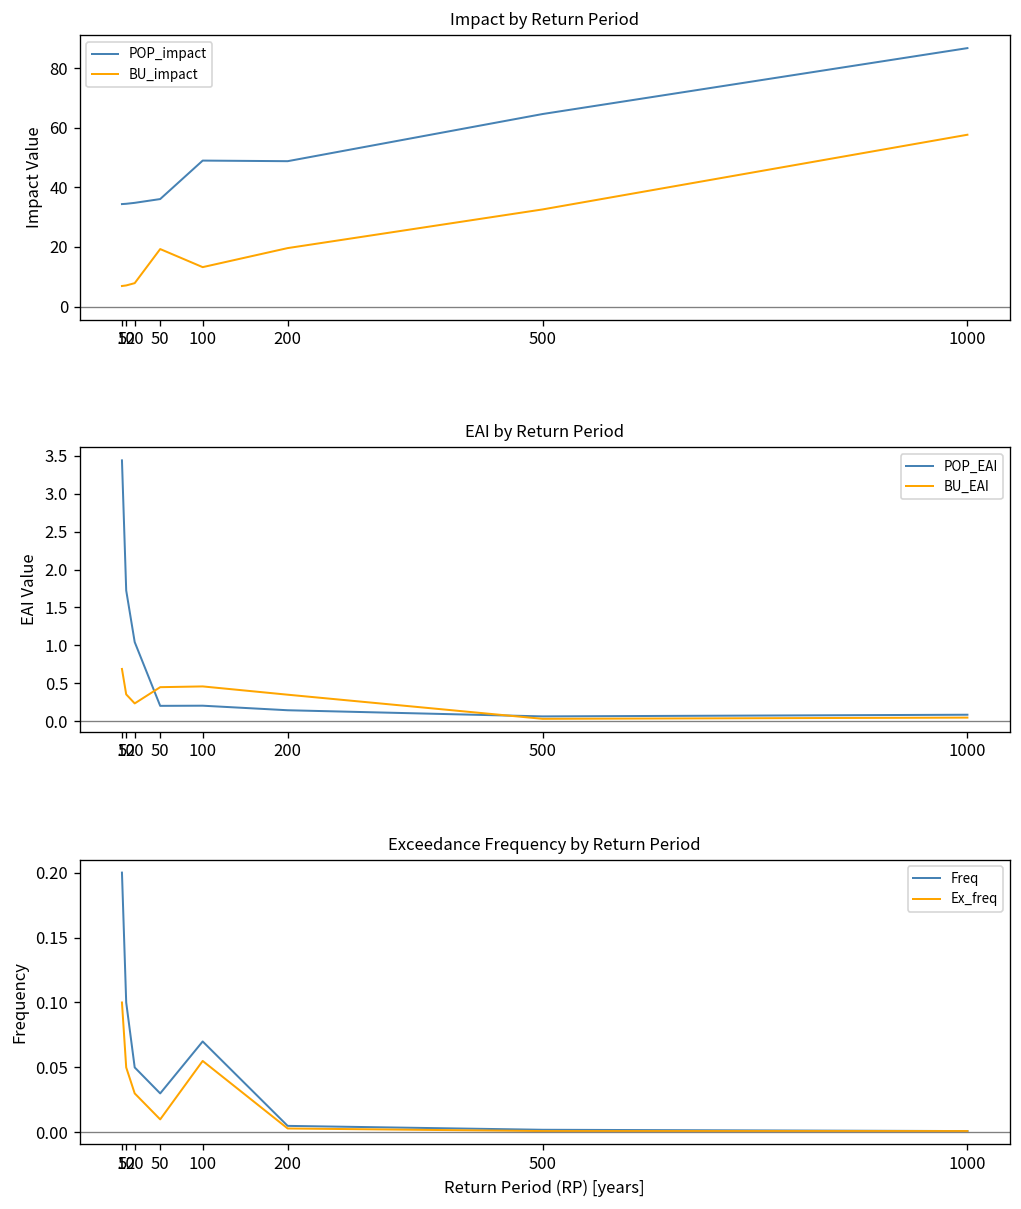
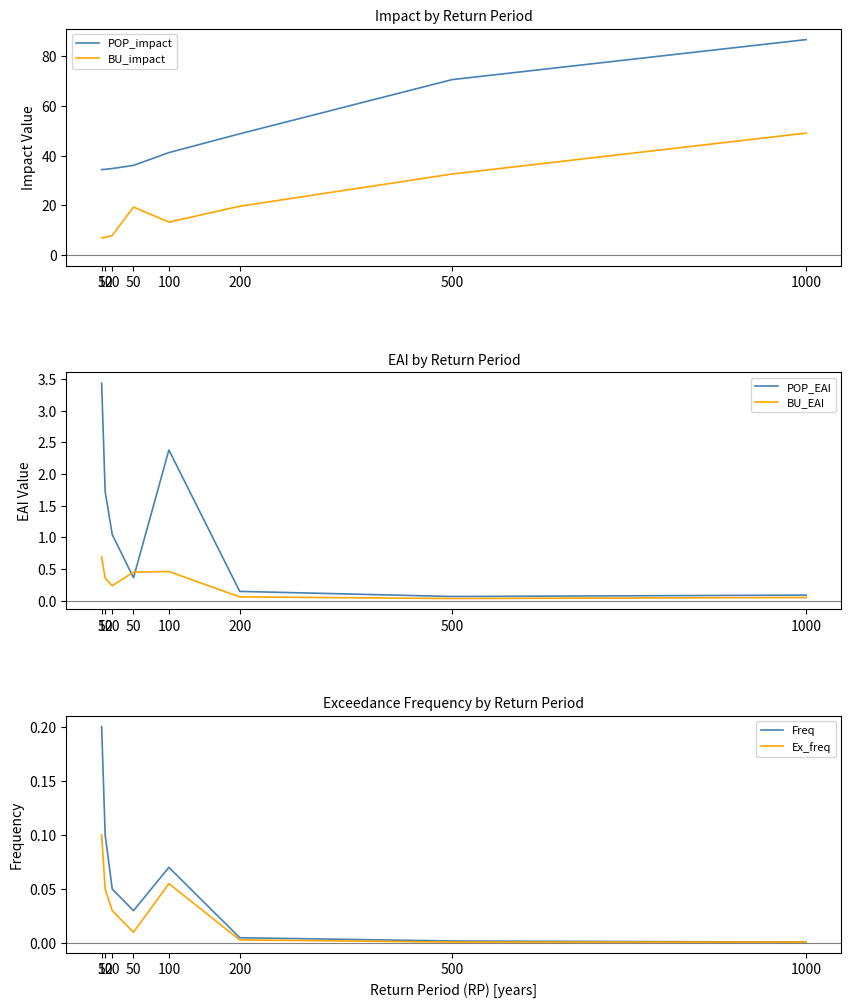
Impact by Return Period, POP_impact, 100: 49 -> 41
Impact by Return Period, POP_impact, 500: 65 -> 71
Impact by Return Period, BU_impact, 1000: 58 -> 49
EAI by Return Period, POP_EAI, 50: 0.2 -> 0.4
EAI by Return Period, POP_EAI, 100: 0.2 -> 2.4
EAI by Return Period, BU_EAI, 200: 0.4 -> 0.1
